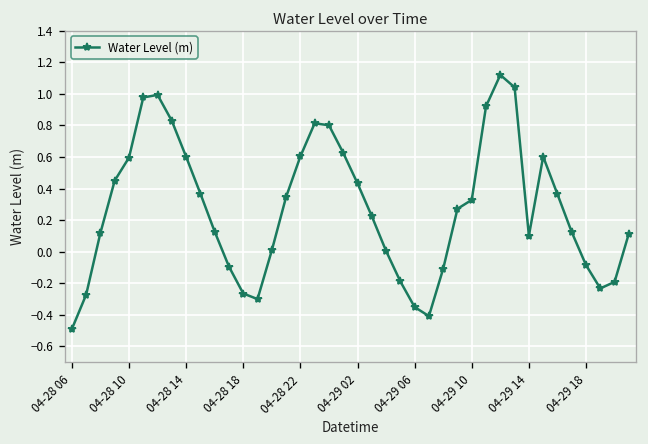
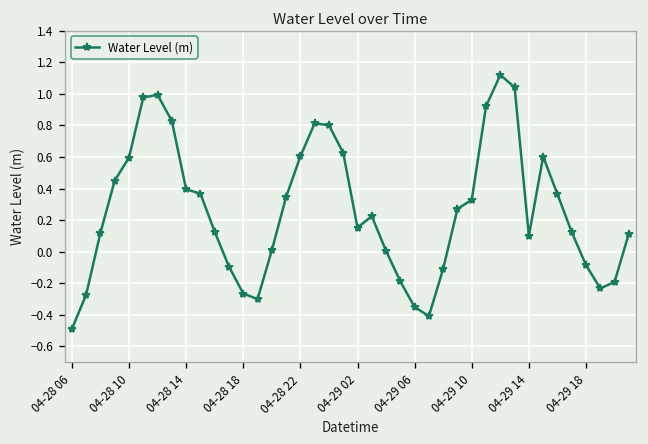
04-28 14: 0.60 -> 0.40
04-29 02: 0.43 -> 0.15
